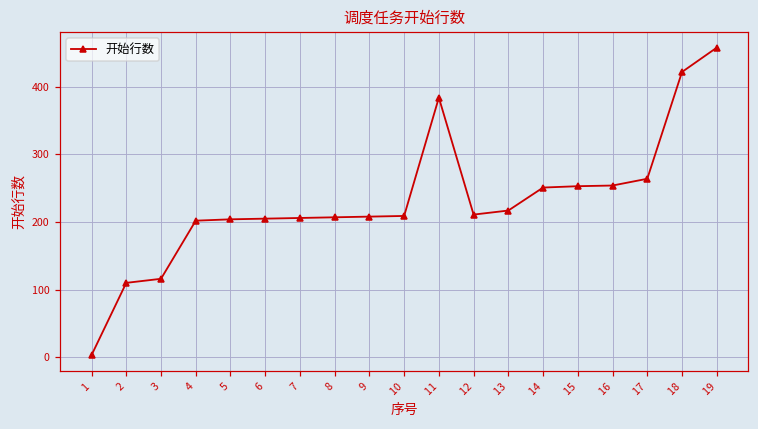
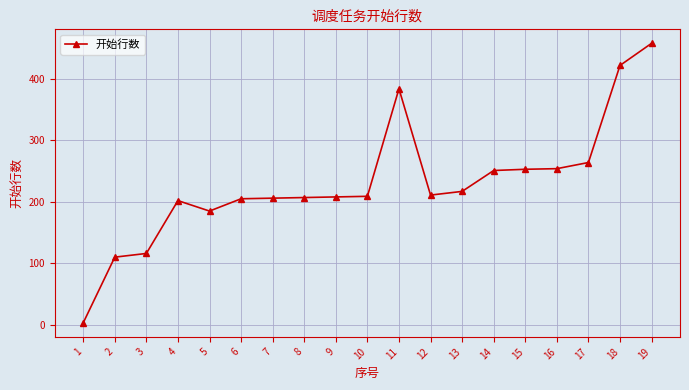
5: 200 -> 190
